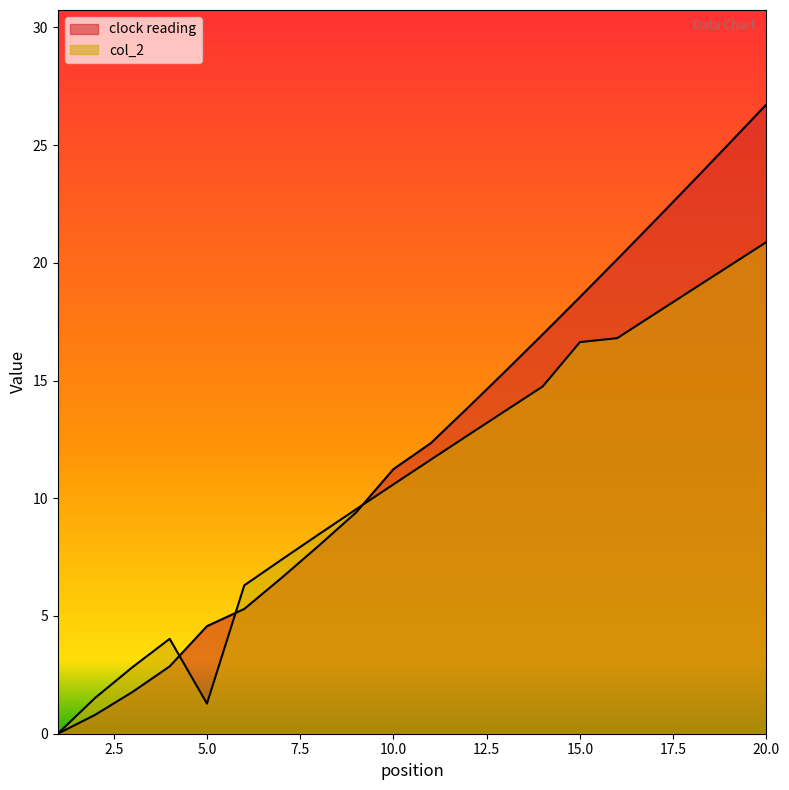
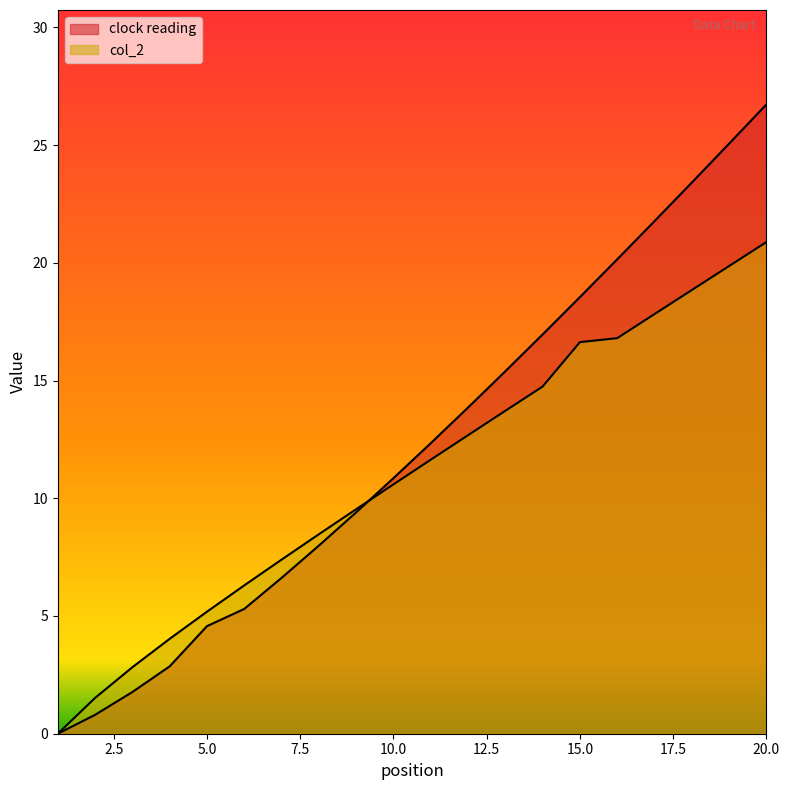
col_2, 5.0: 1.3 -> 5.2
clock reading, 10.0: 11.2 -> 10.9
